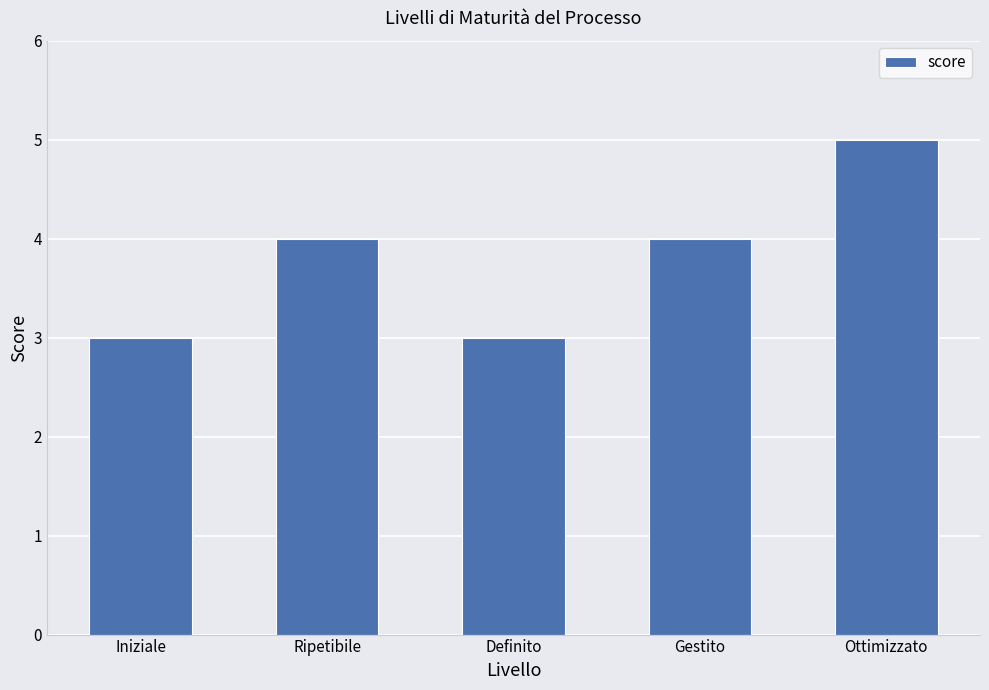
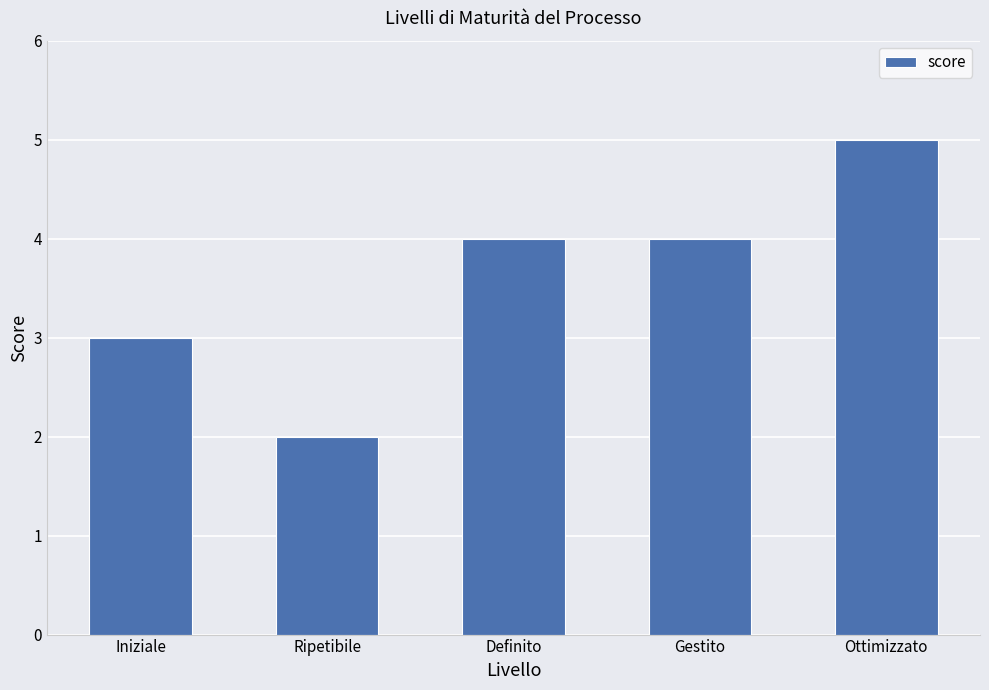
Ripetibile: 4 -> 2
Definito: 3 -> 4
